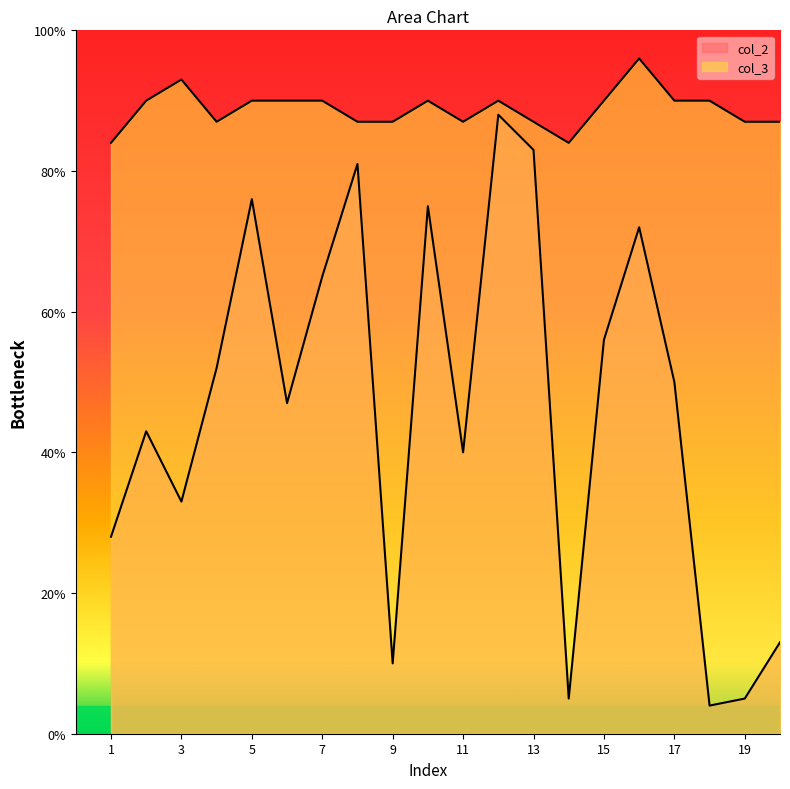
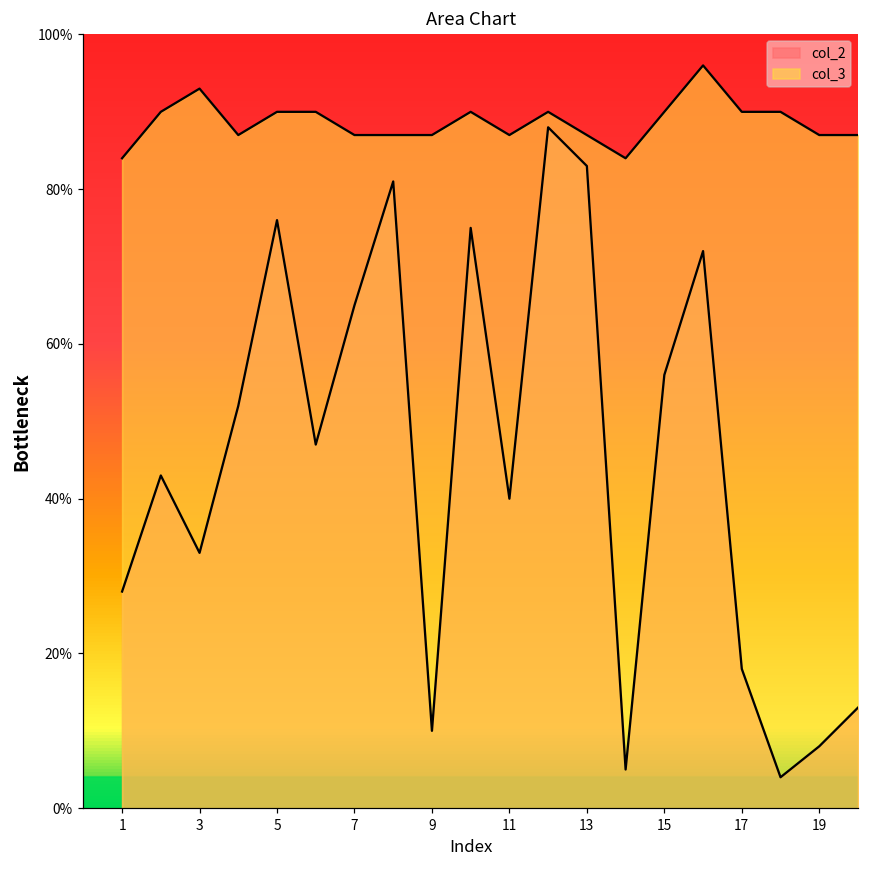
col_3, 7: 90% -> 87%
col_2, 17: 50% -> 18%
col_2, 19: 5% -> 8%
